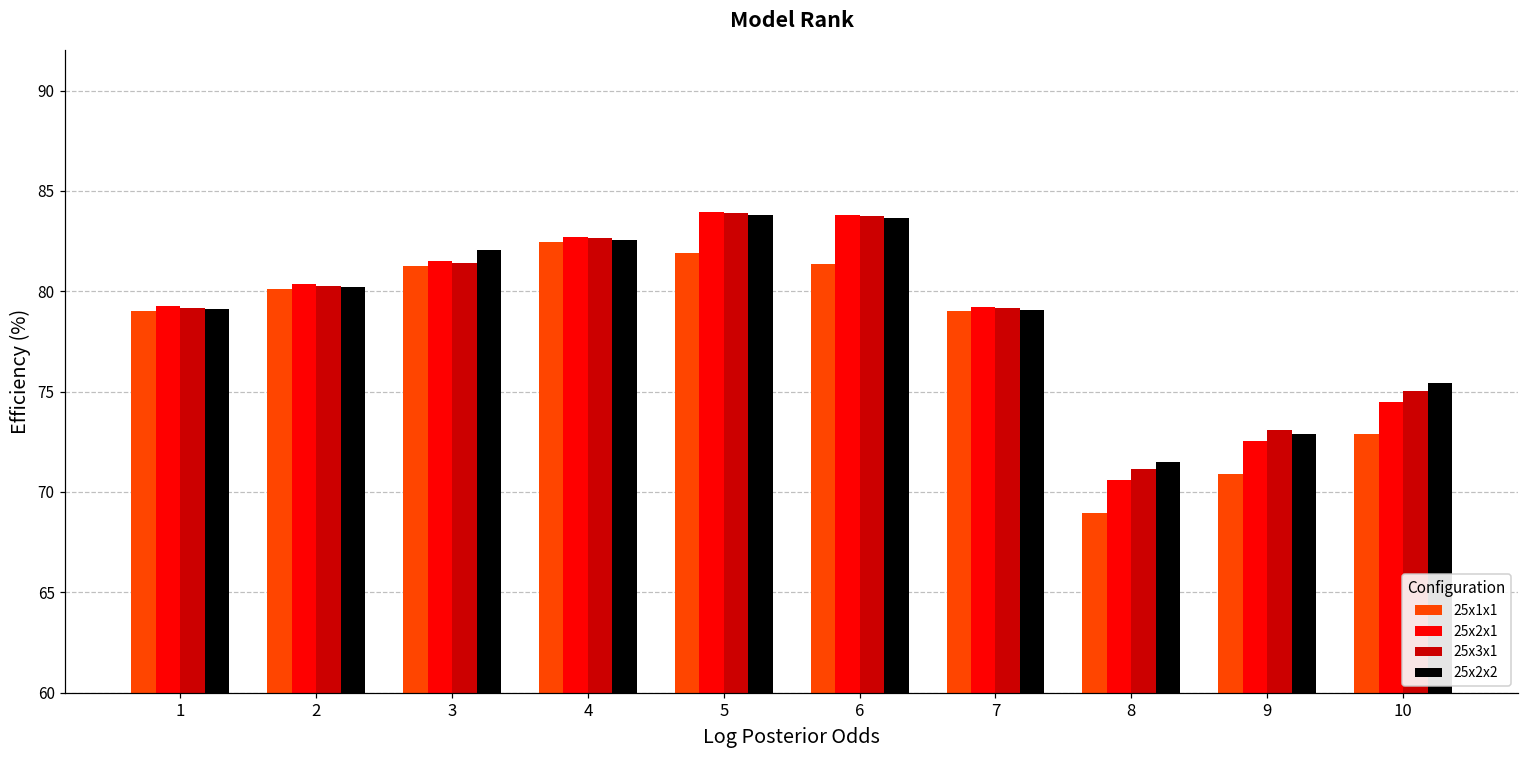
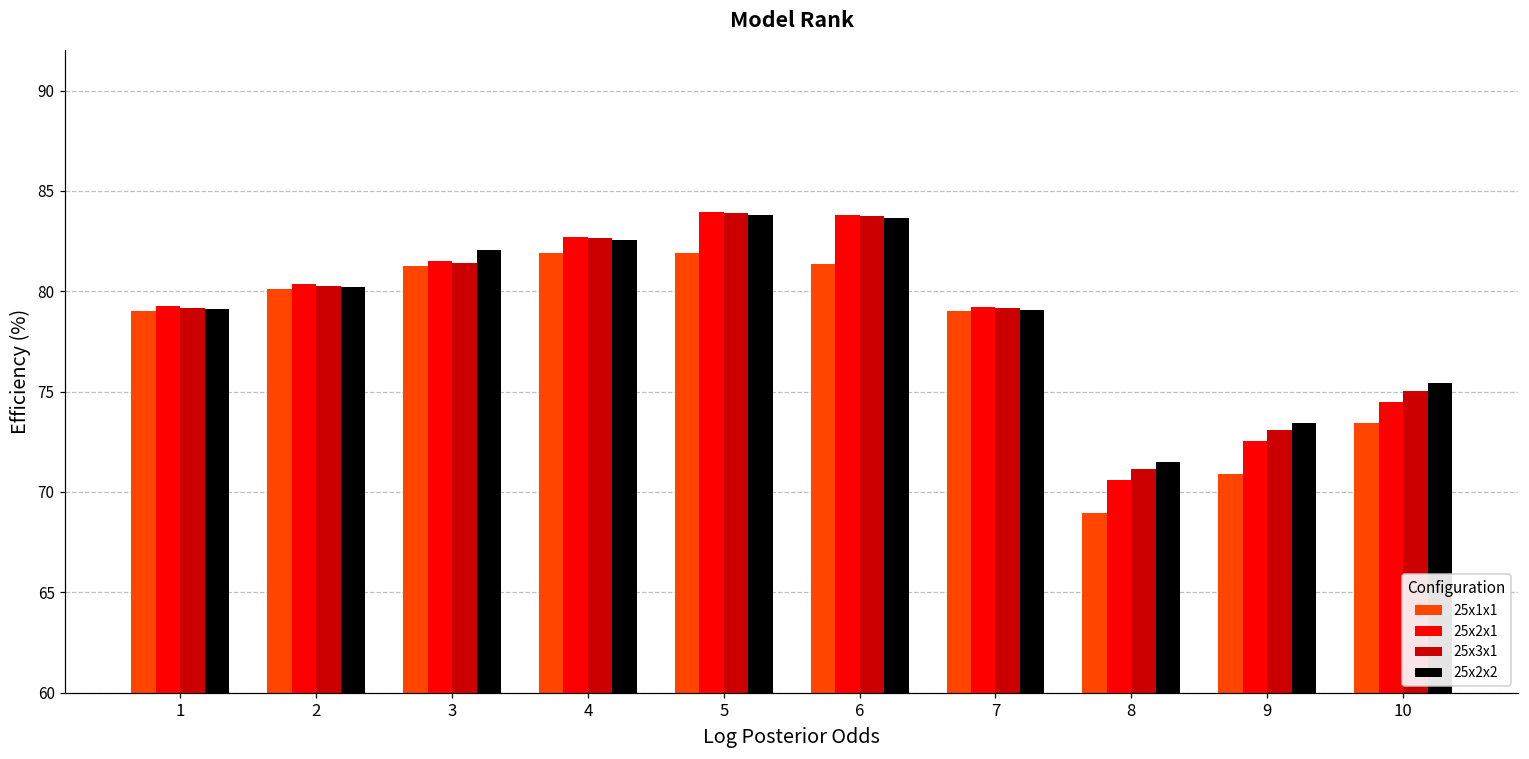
25x1x1, 4: 82.5 -> 81.9
25x2x2, 9: 72.9 -> 73.4
25x1x1, 10: 72.9 -> 73.4
